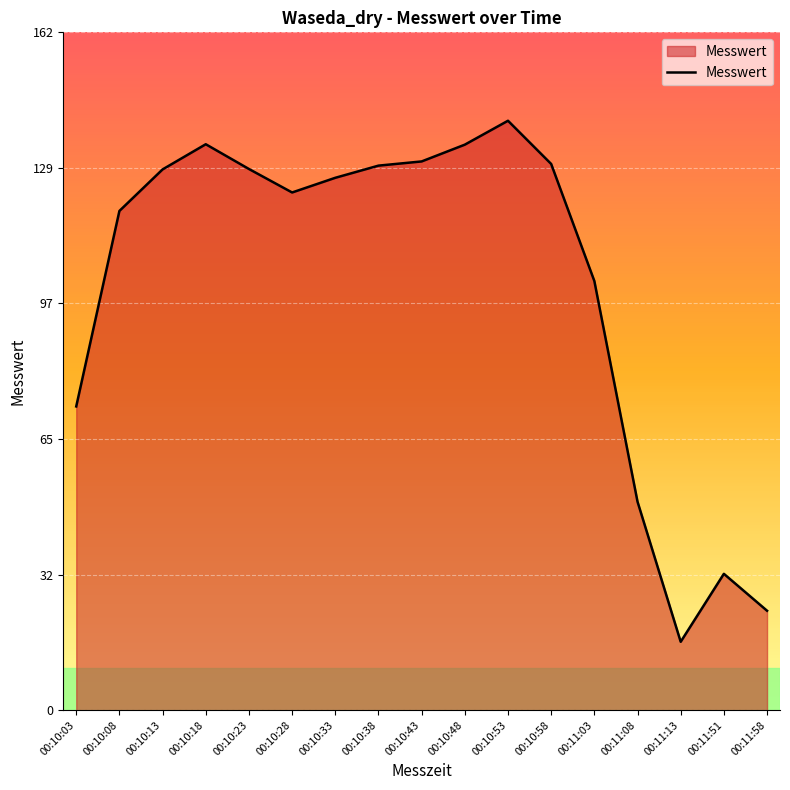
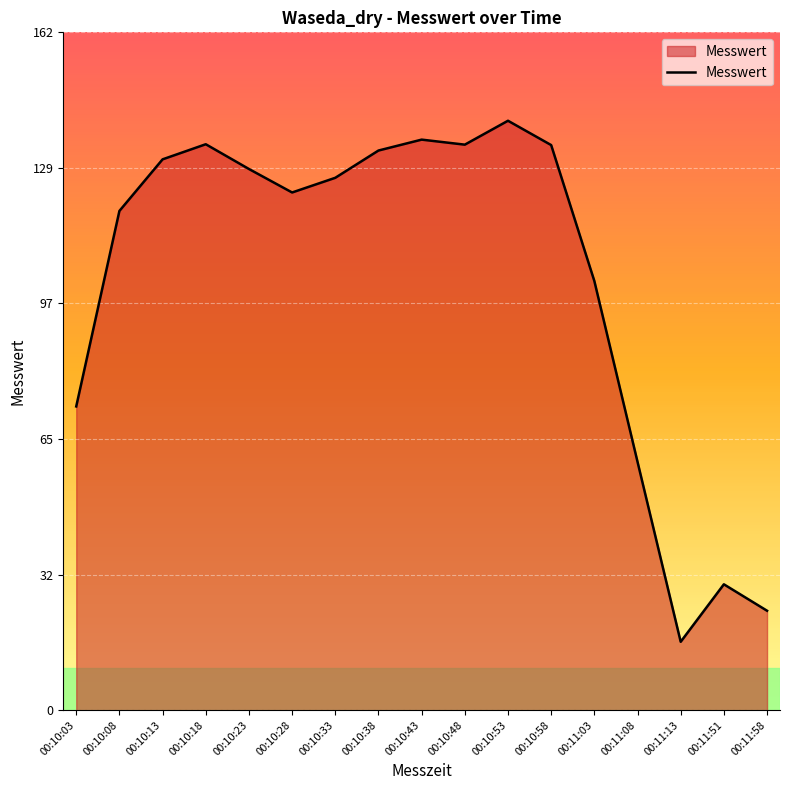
00:10:13: 129 -> 131
00:10:38: 130 -> 133
00:10:43: 131 -> 136
00:10:58: 130 -> 135
00:11:08: 50 -> 59
00:11:51: 33 -> 30
